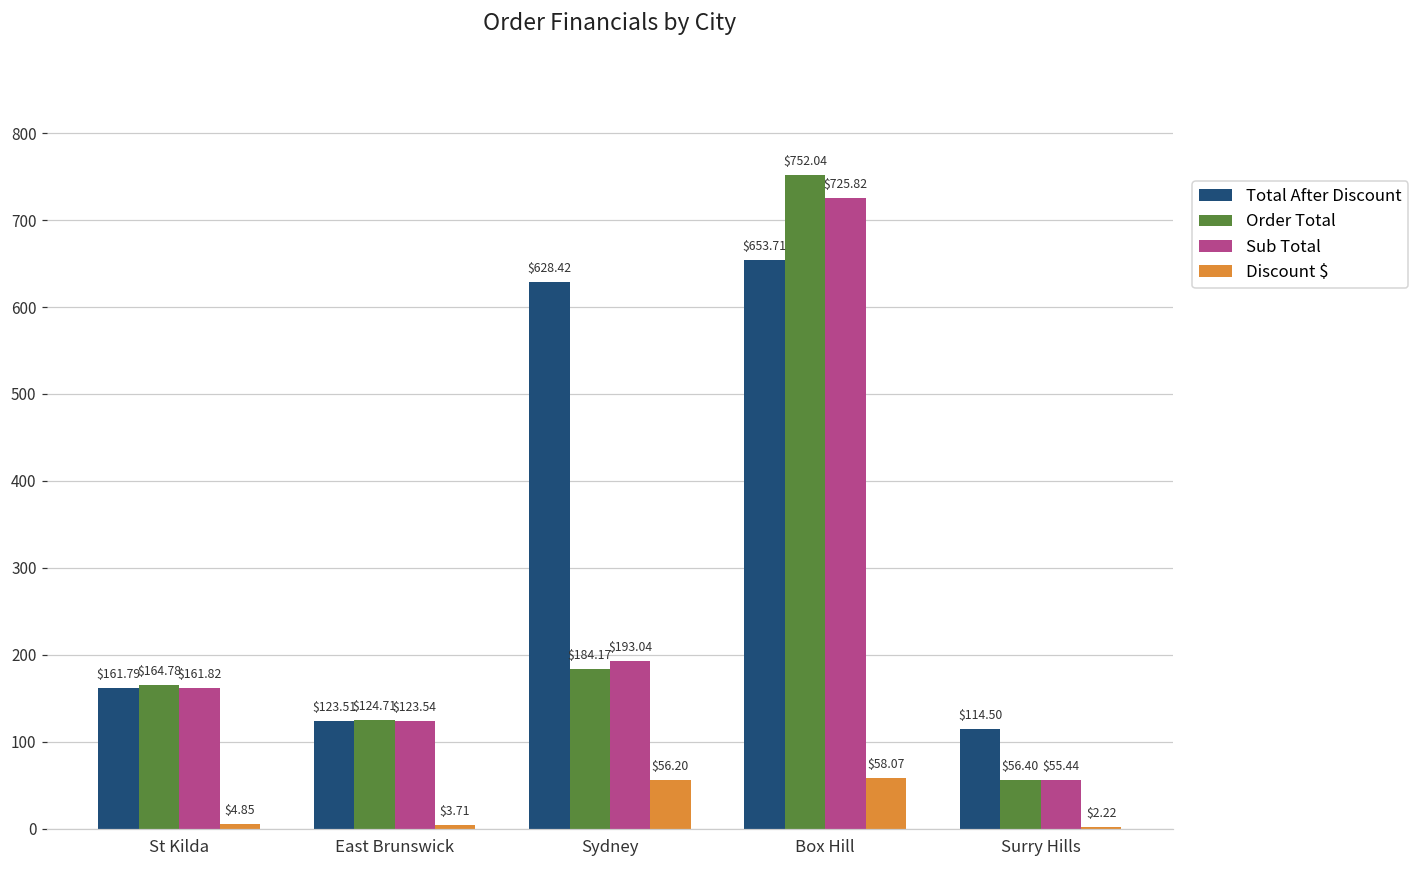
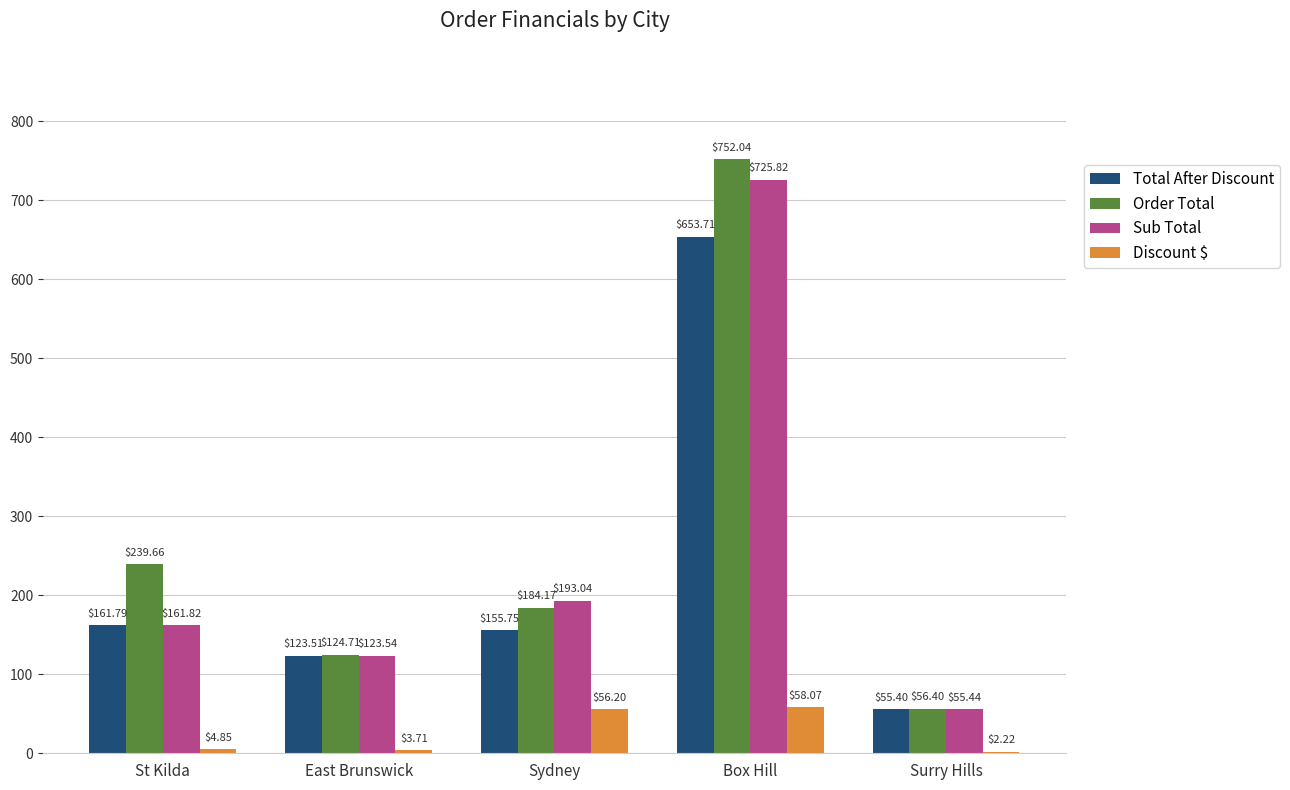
Order Total, St Kilda: $164.78 -> $239.66
Total After Discount, Sydney: $628.42 -> $155.75
Total After Discount, Surry Hills: $114.50 -> $55.40
